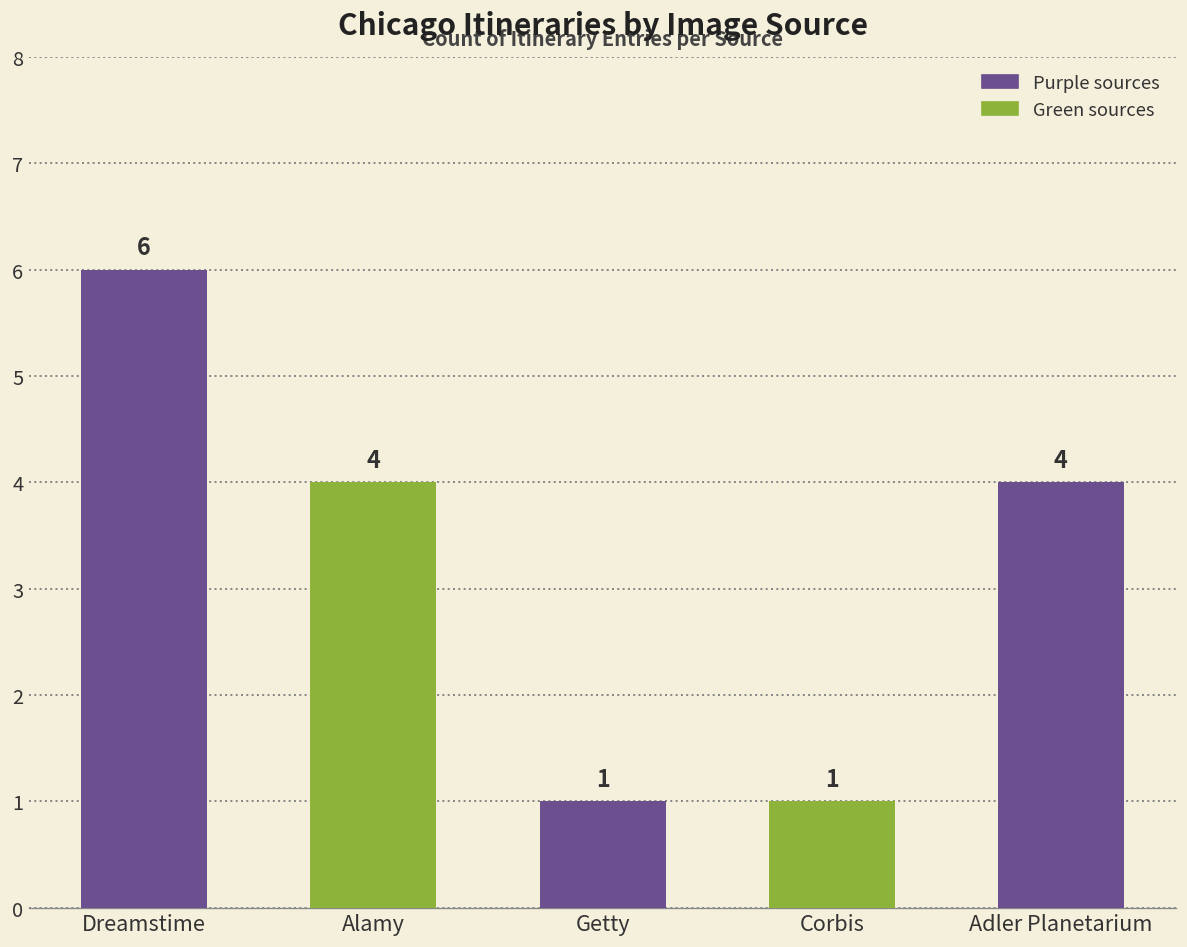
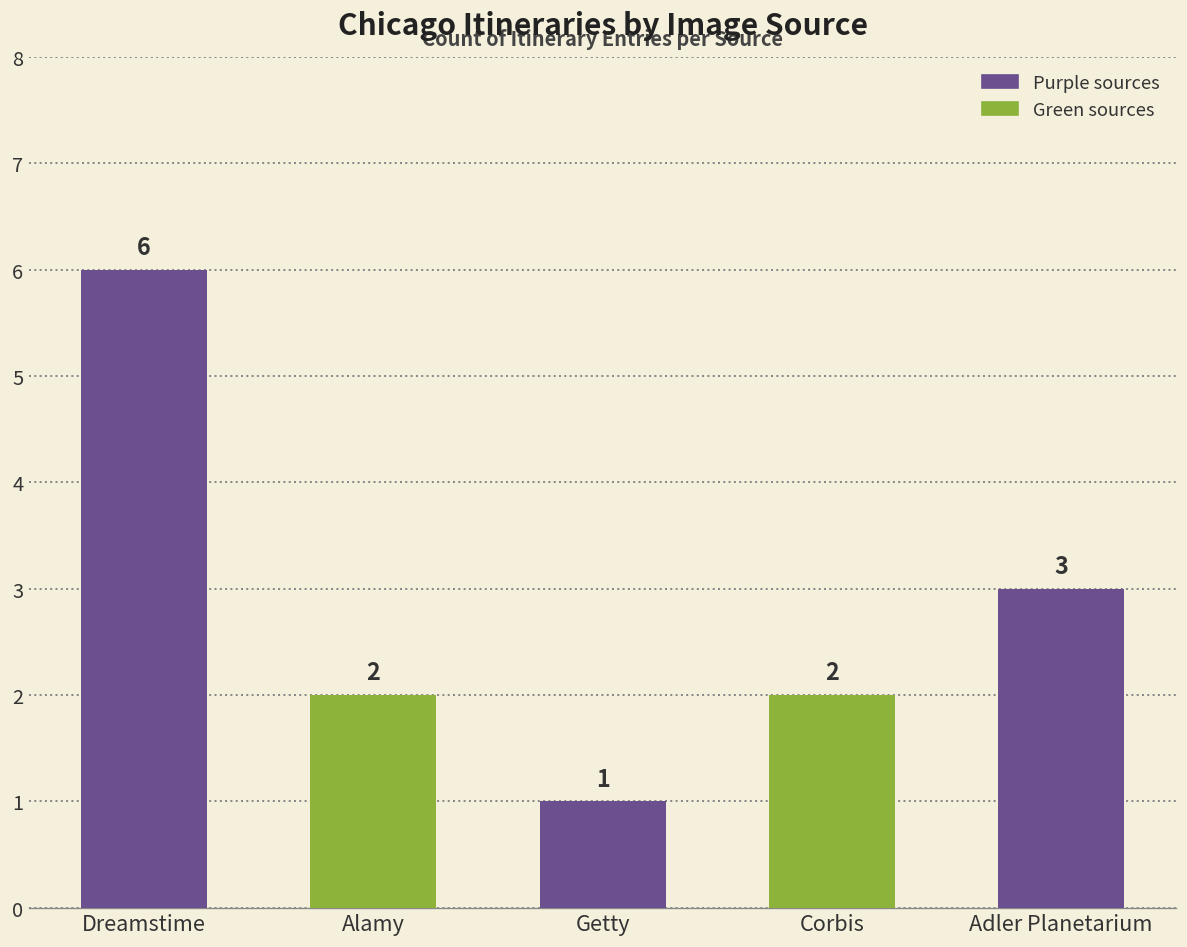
Alamy: 4 -> 2
Corbis: 1 -> 2
Adler Planetarium: 4 -> 3
